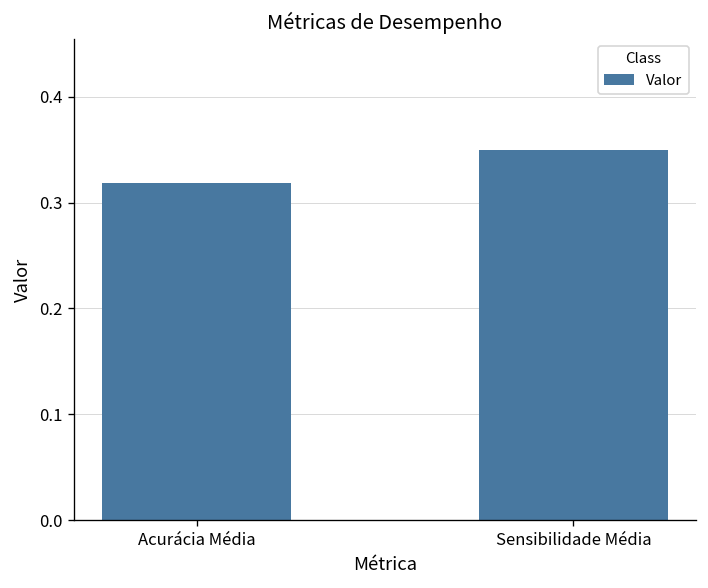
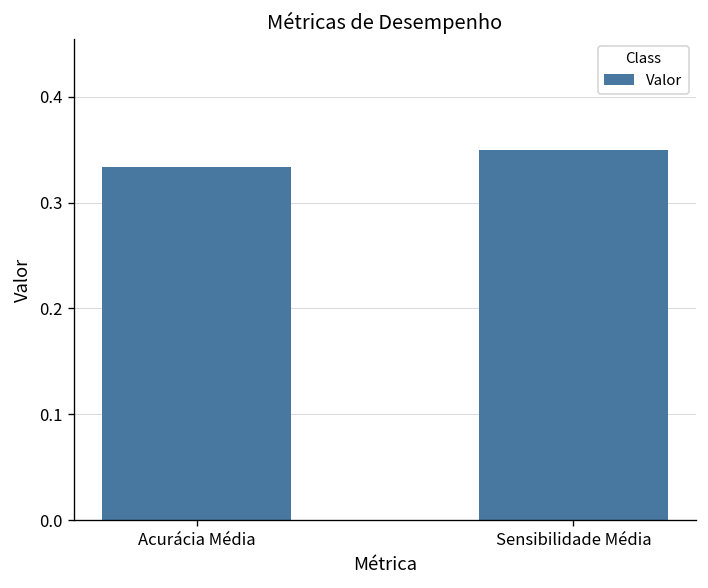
Acurácia Média: 0.32 -> 0.33
